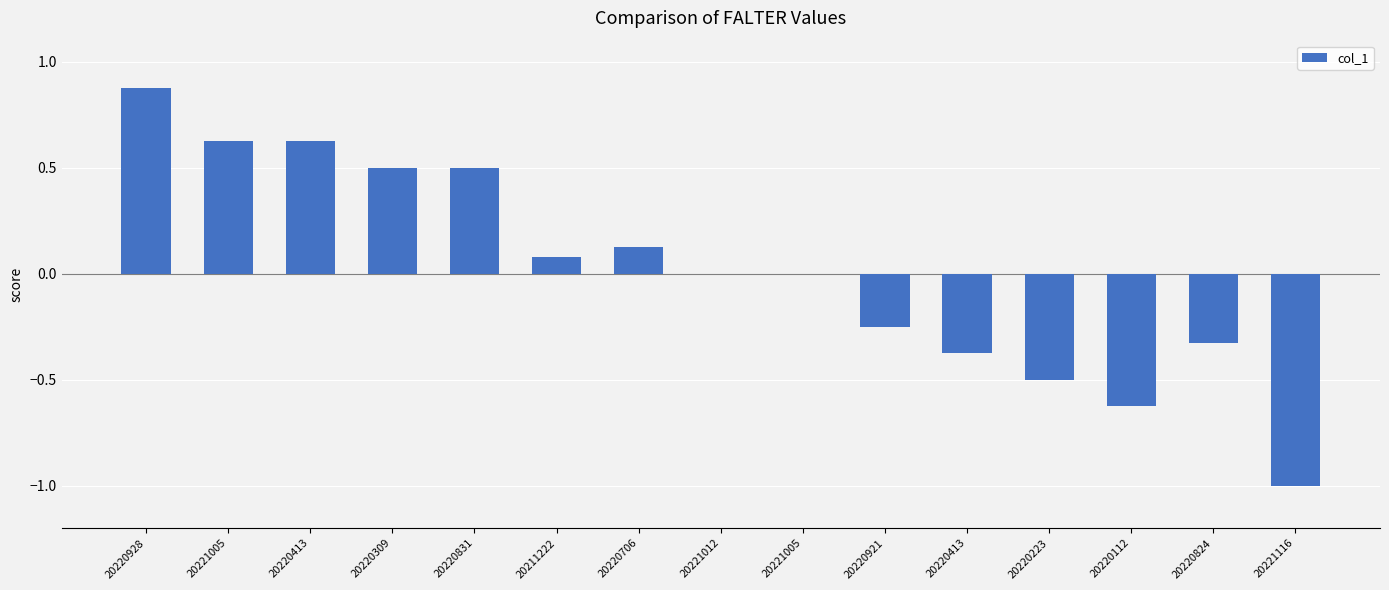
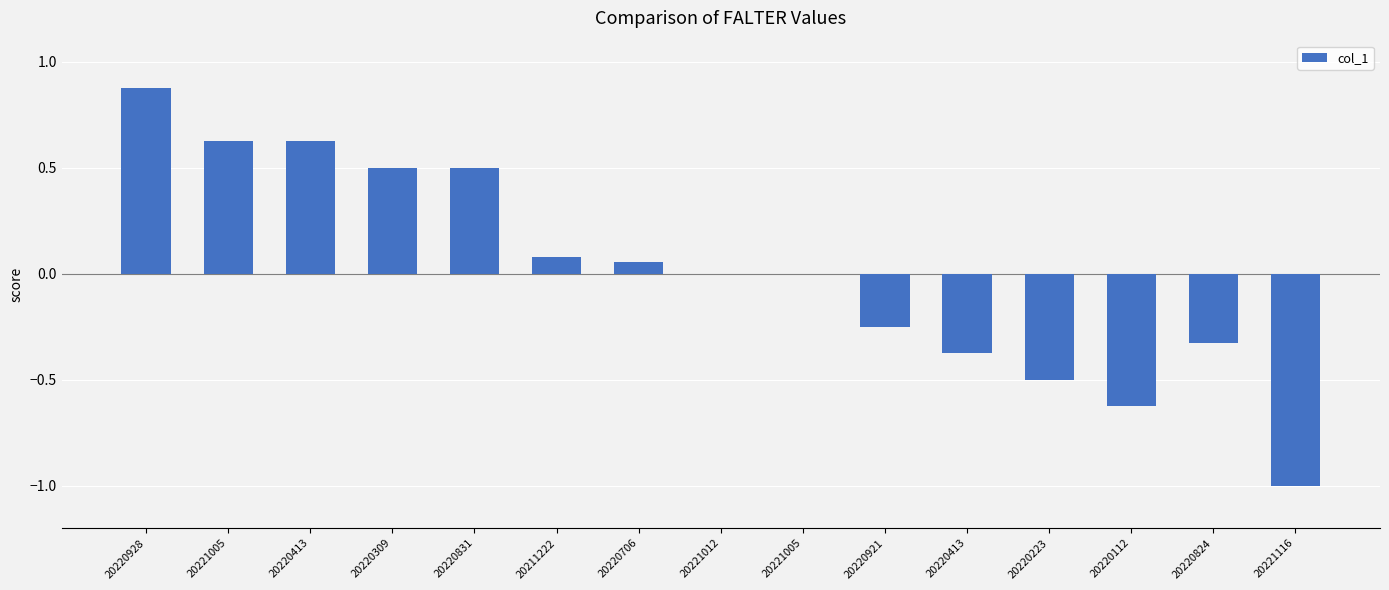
20220706: 0.13 -> 0.06
